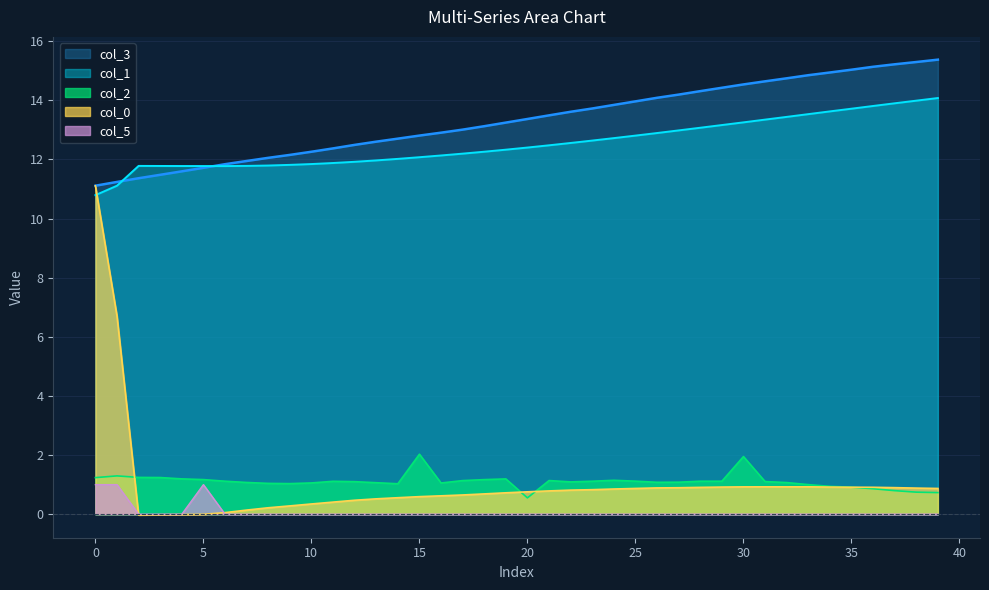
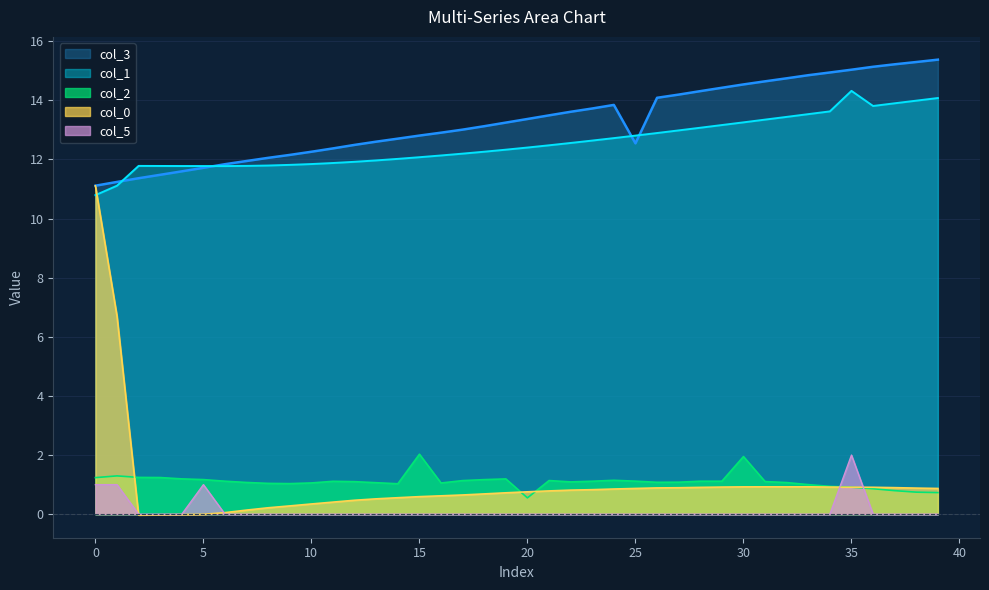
col_3, 25: 14.0 -> 12.5
col_1, 35: 13.7 -> 14.3
col_5, 35: 0 -> 2
